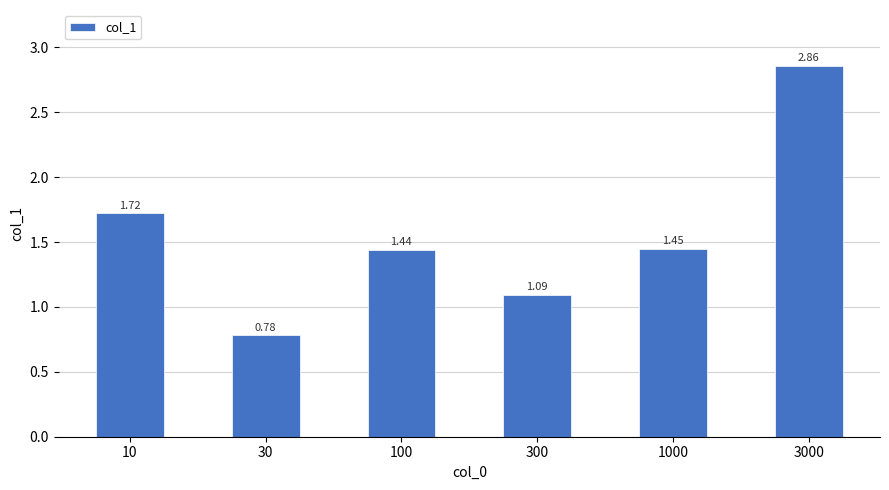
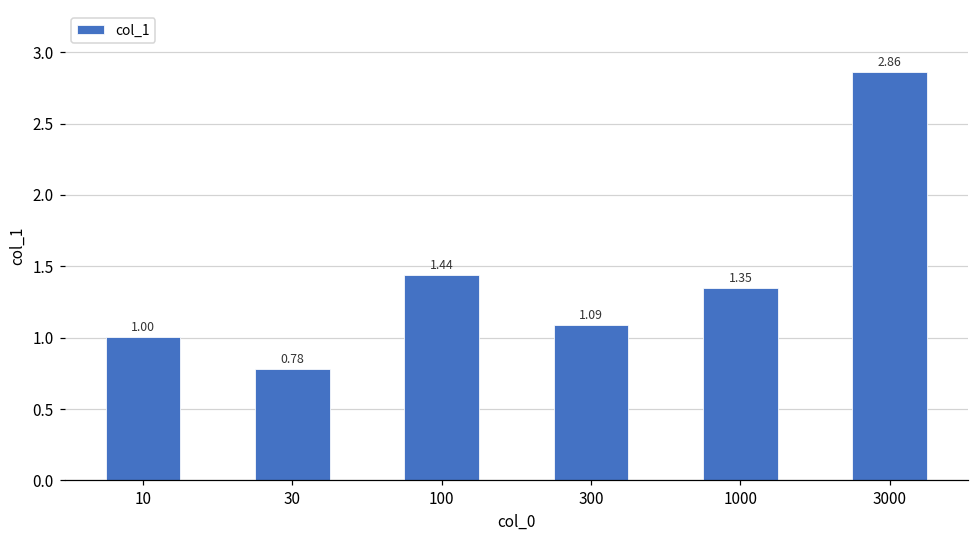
10: 1.72 -> 1.00
1000: 1.45 -> 1.35
